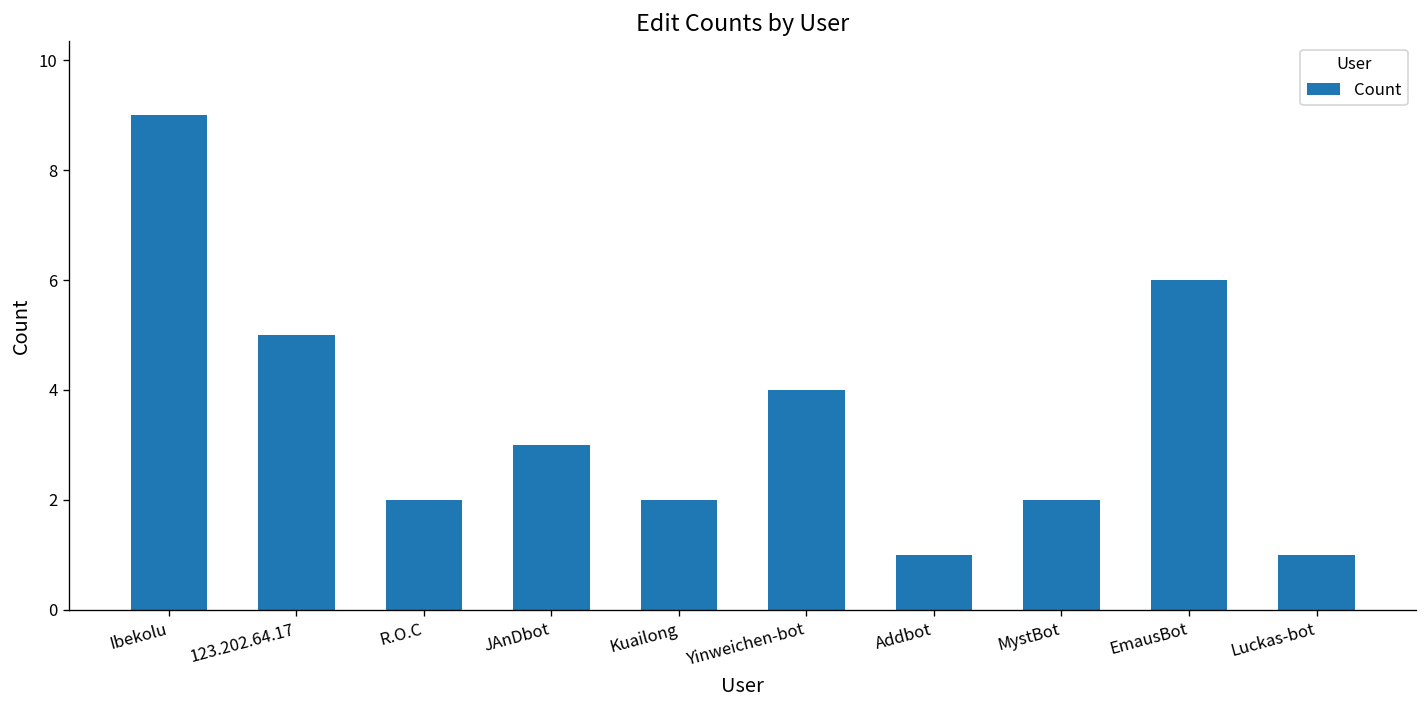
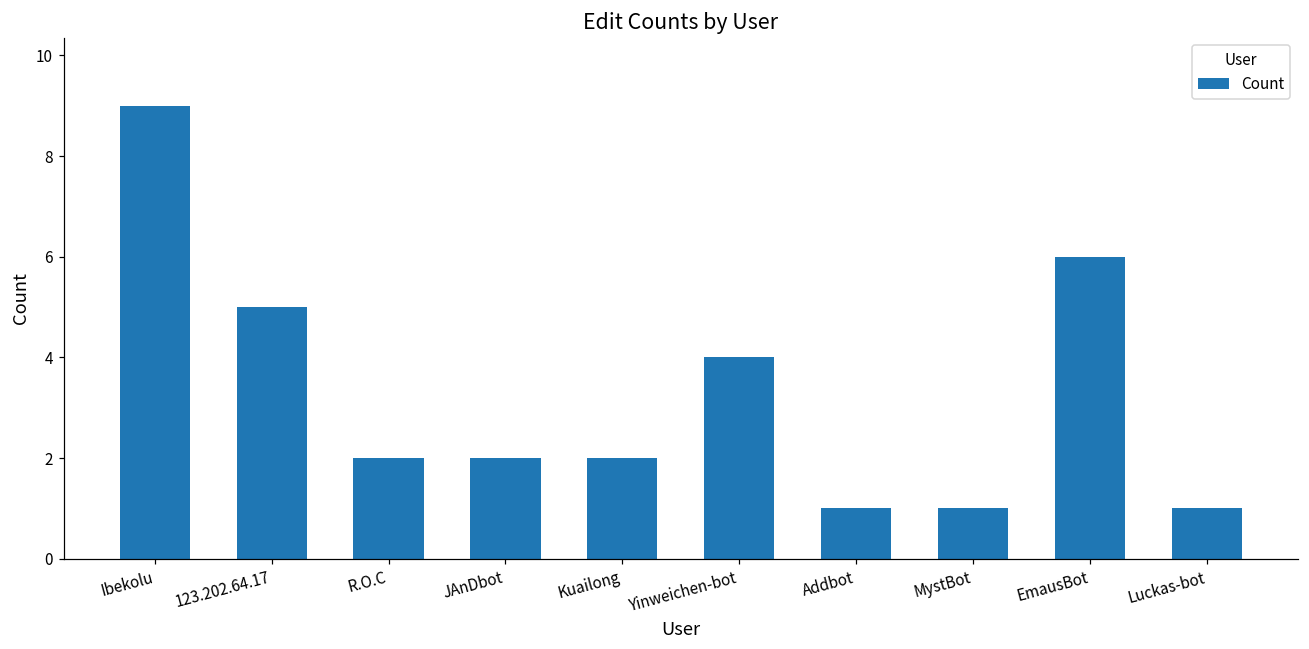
JAnDbot: 3 -> 2
MystBot: 2 -> 1
